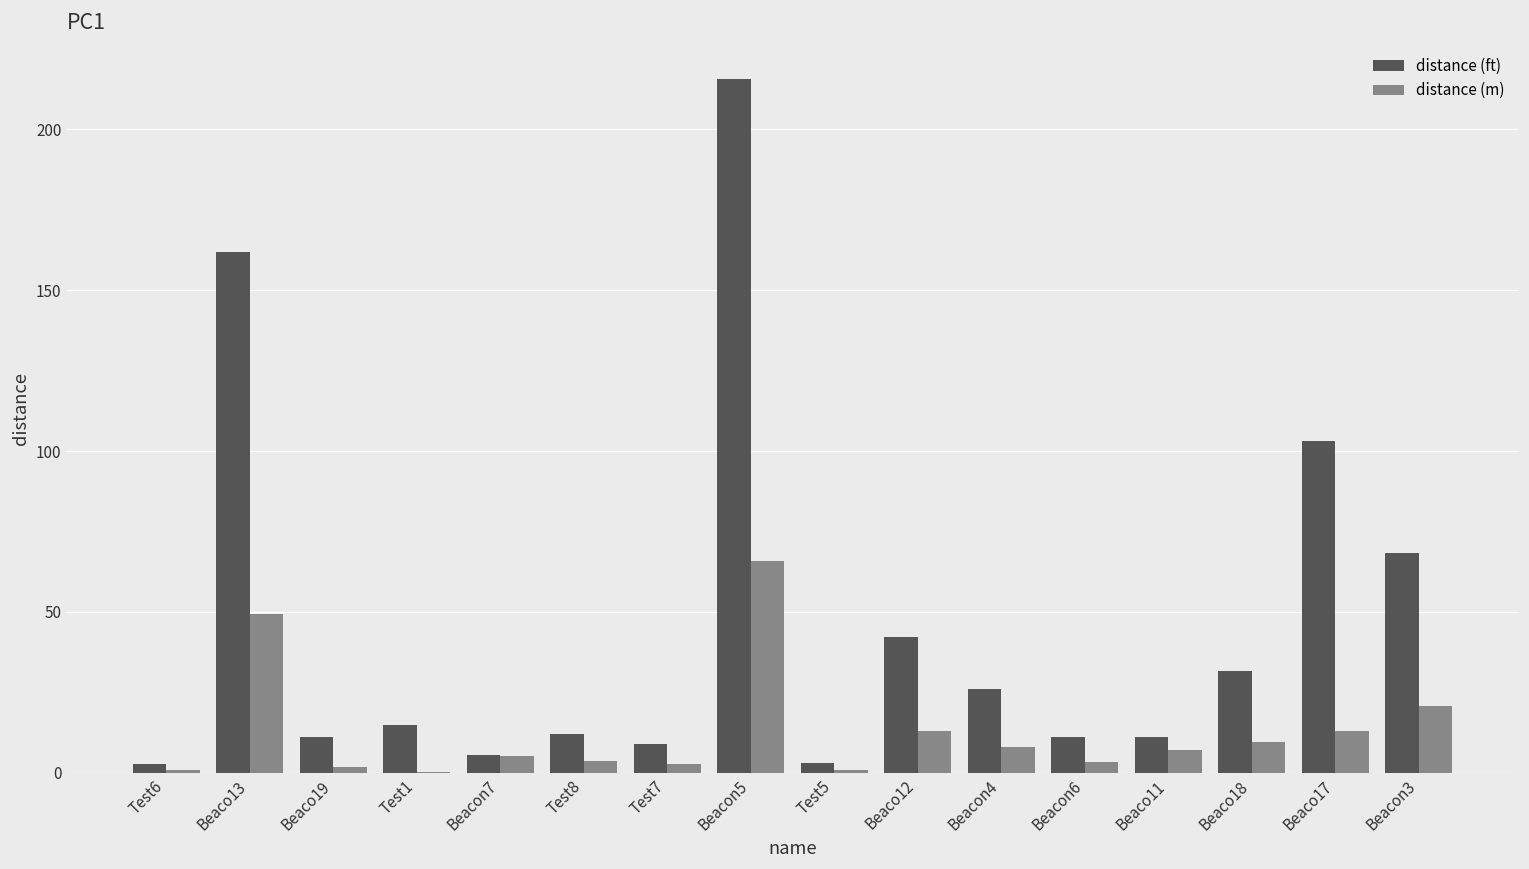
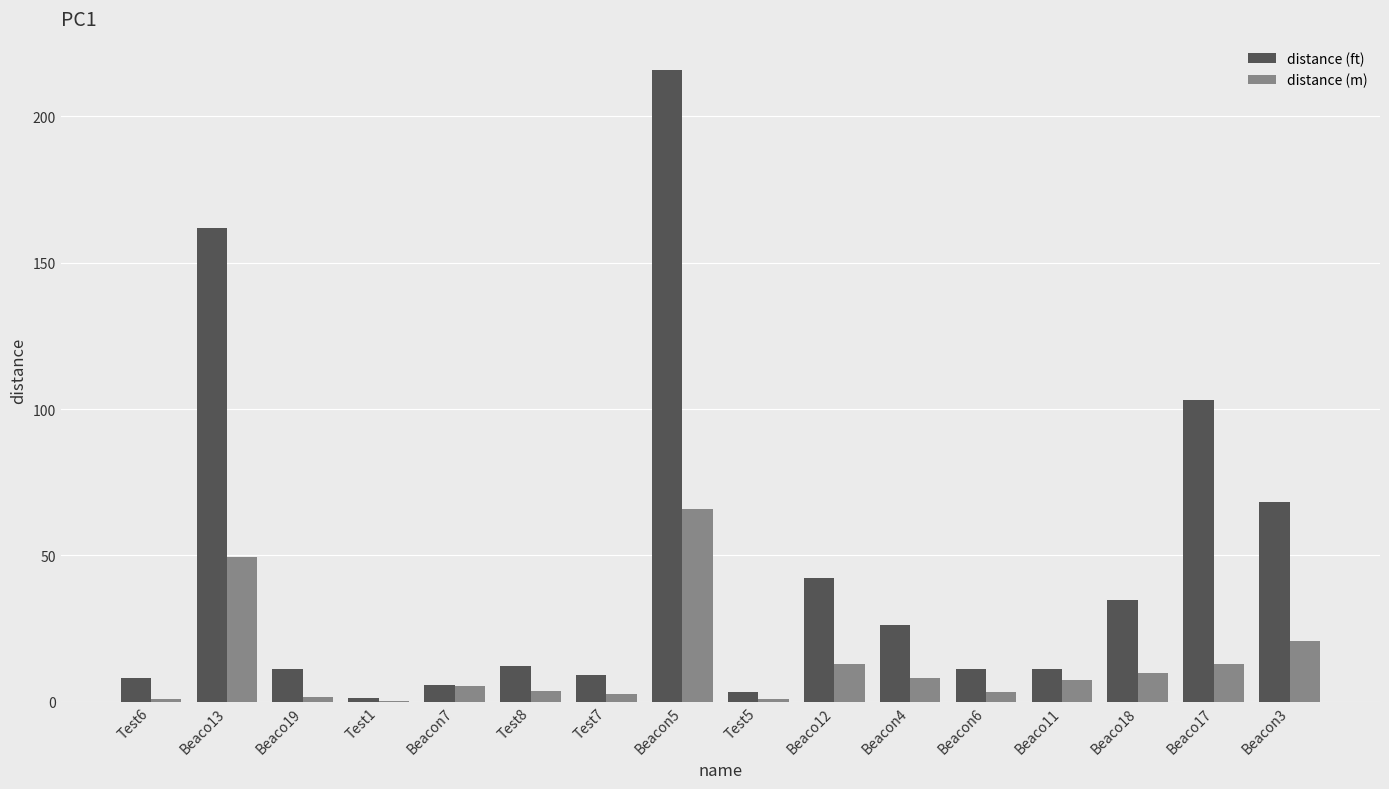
distance (ft), Test6: 3 -> 8
distance (ft), Test1: 15 -> 1
distance (ft), Beaco18: 32 -> 35
